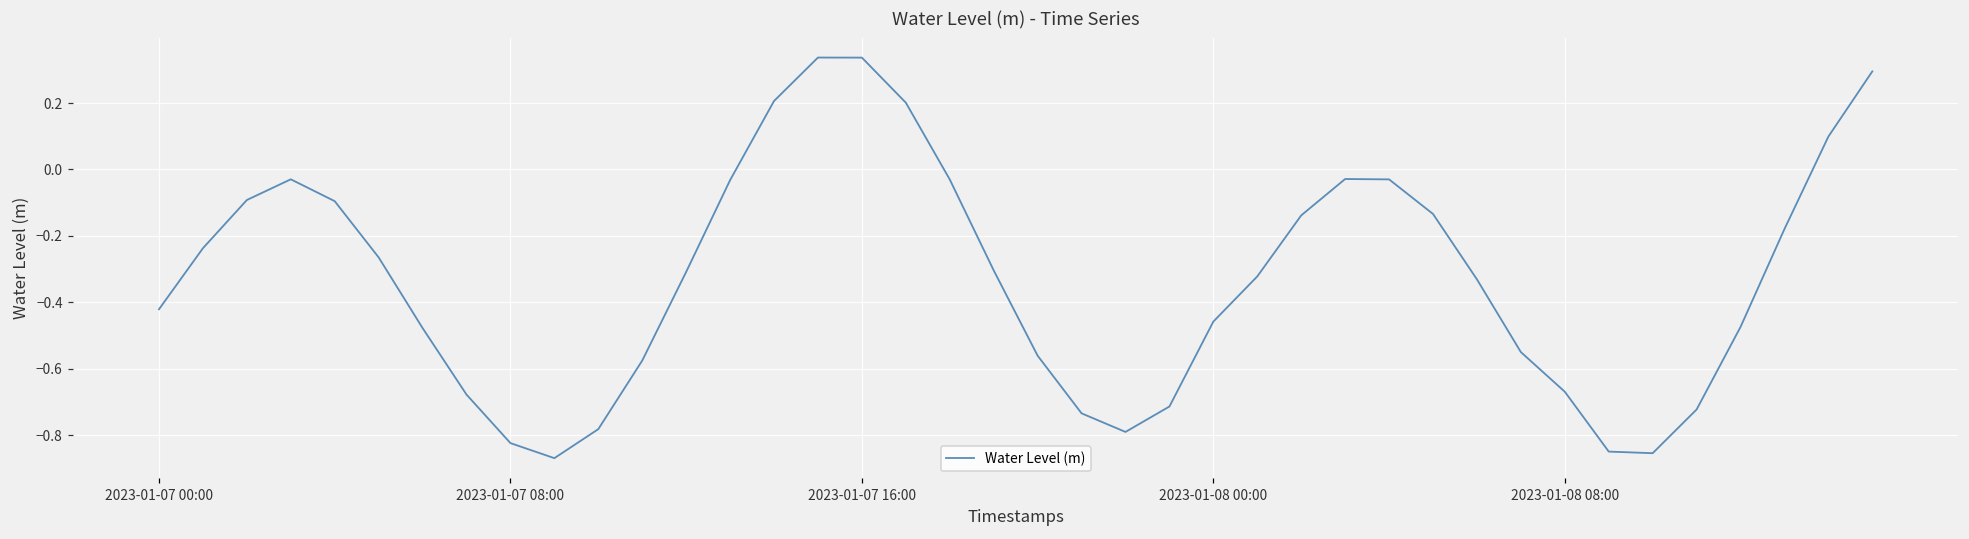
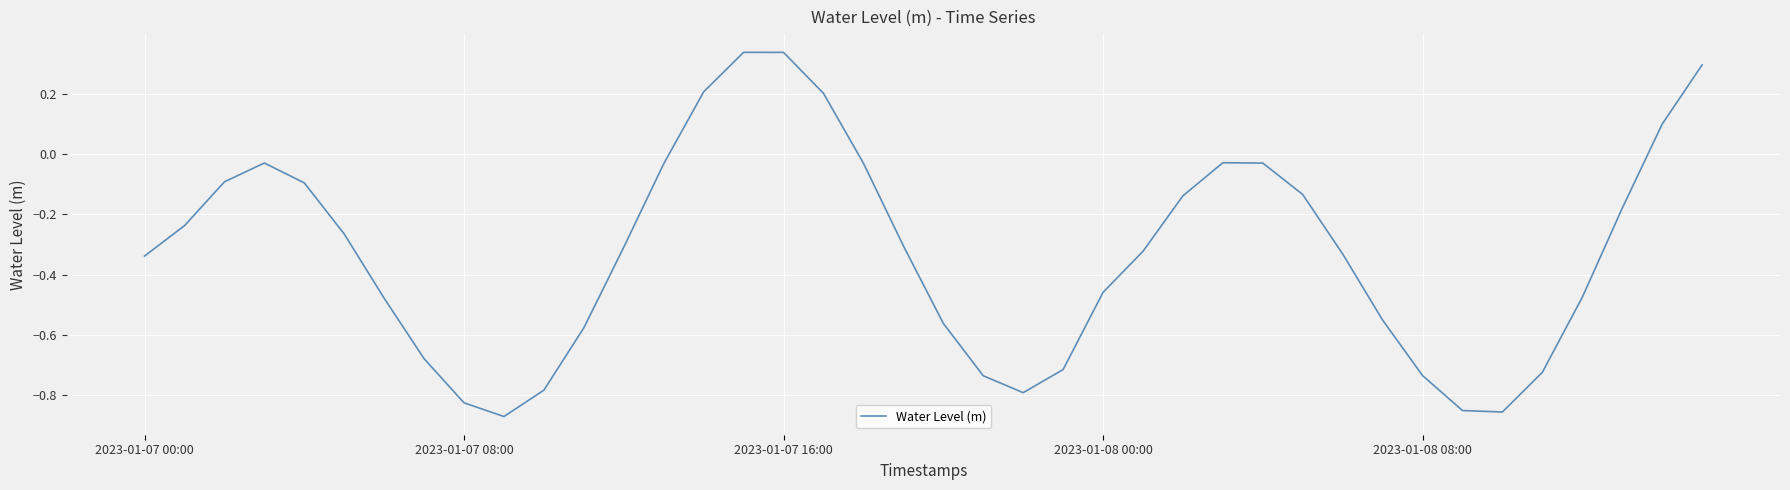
2023-01-07 00:00: -0.42 -> -0.34
2023-01-08 08:00: -0.67 -> -0.73
